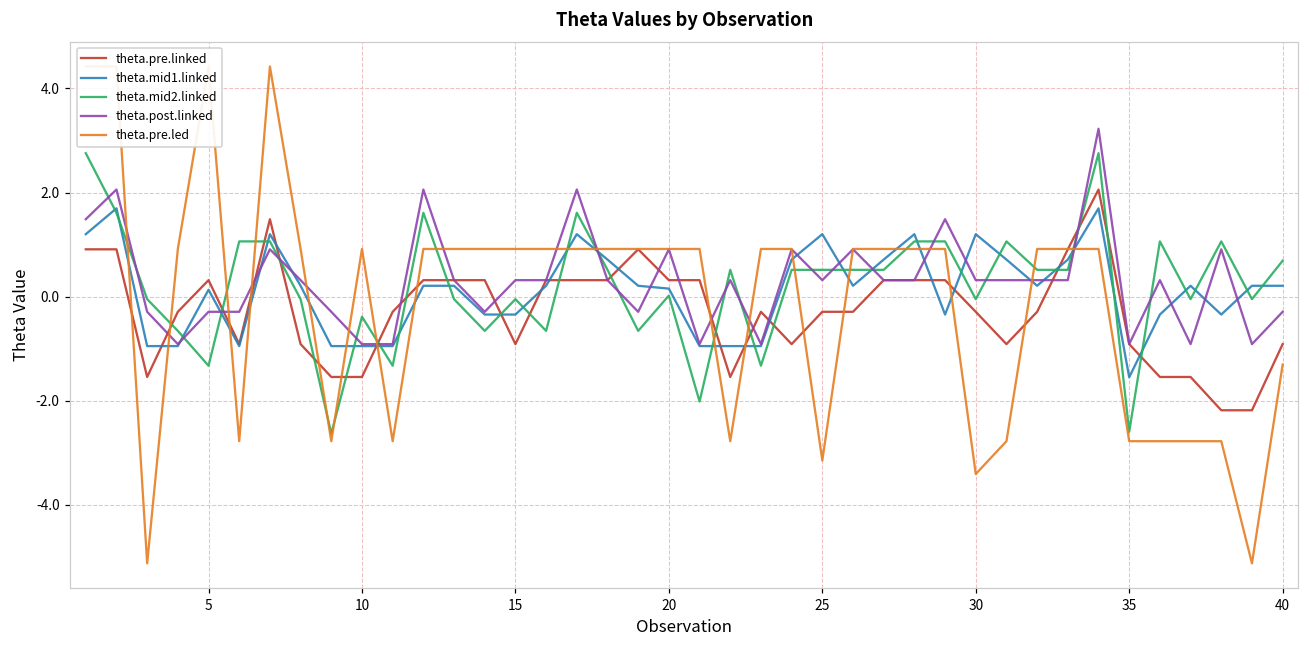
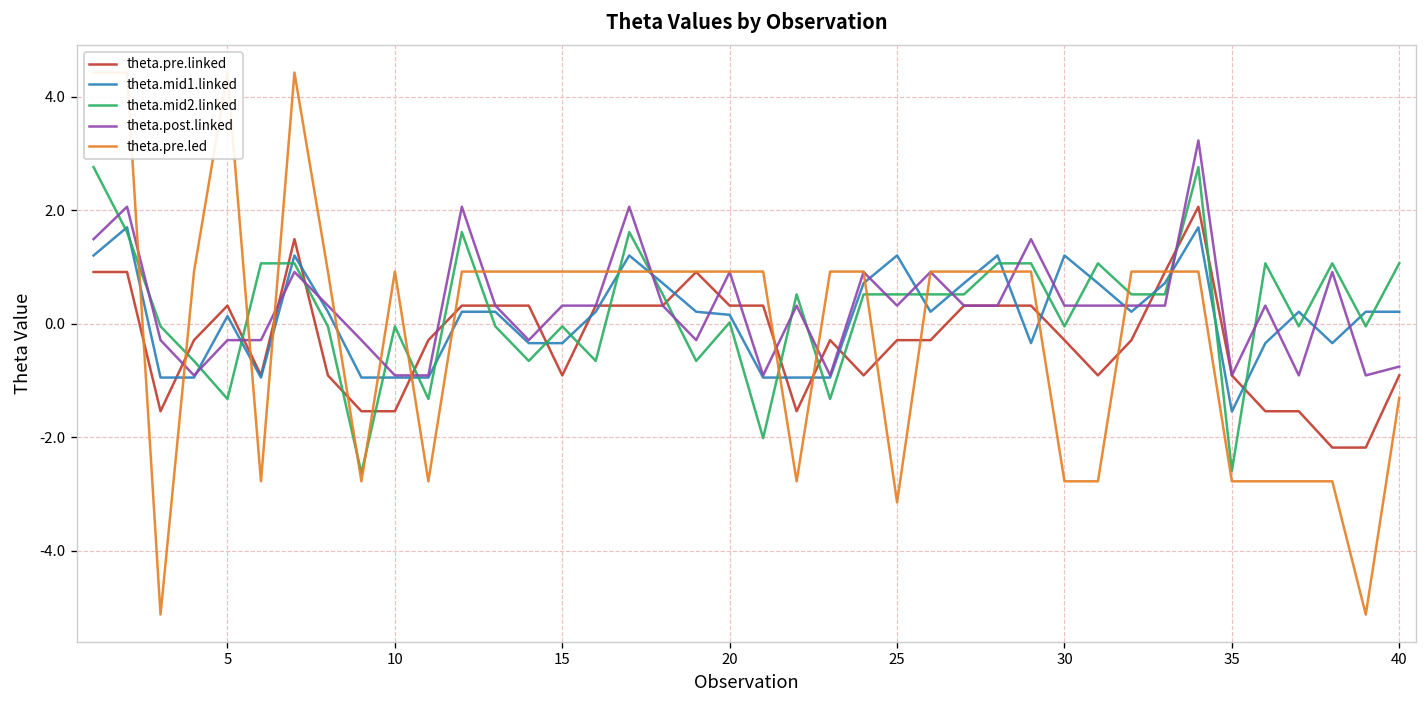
theta.mid2.linked, 10: -0.4 -> 0.0
theta.pre.led, 30: -3.4 -> -2.8
theta.mid2.linked, 40: 0.7 -> 1.1
theta.post.linked, 40: -0.3 -> -0.8
